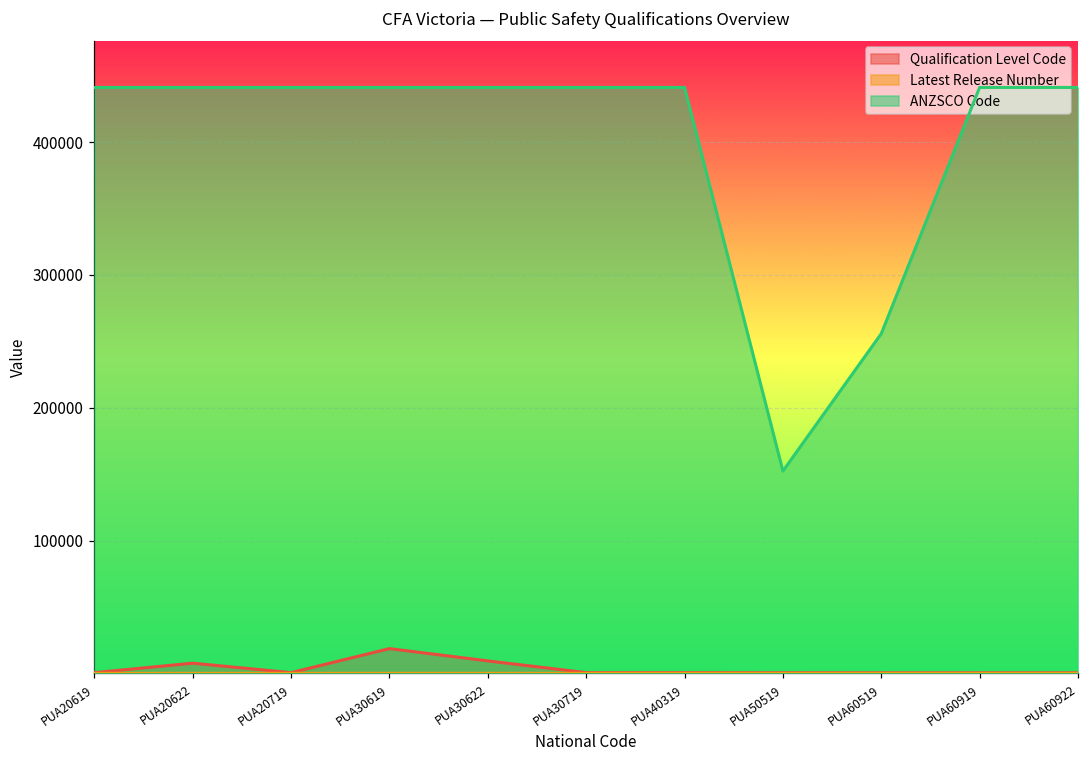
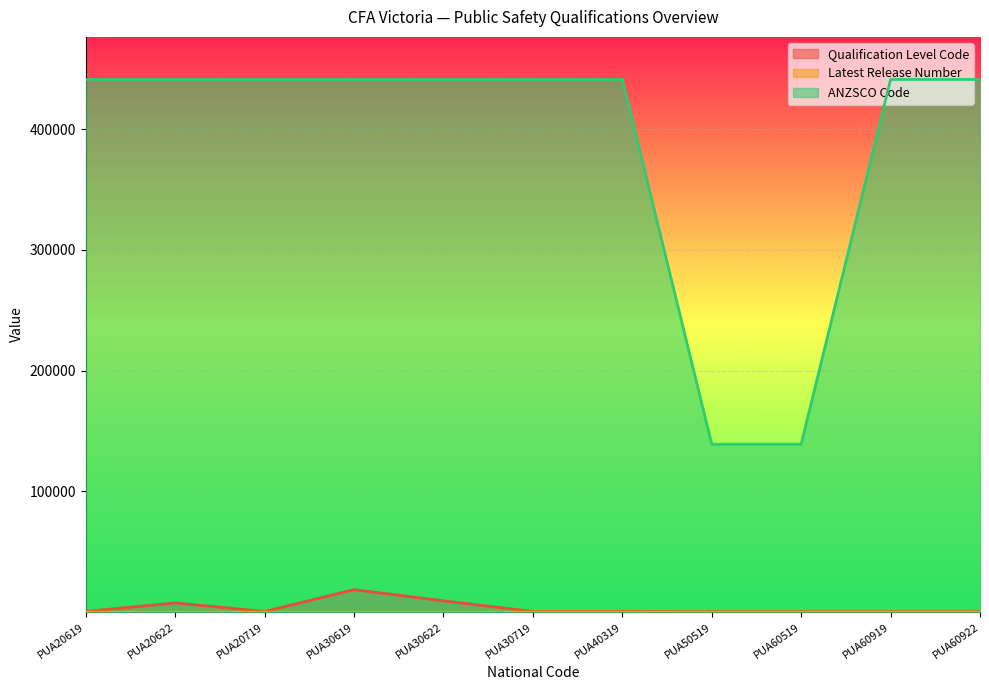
ANZSCO Code, PUA50519: 152000 -> 139000
ANZSCO Code, PUA60519: 256000 -> 139000
